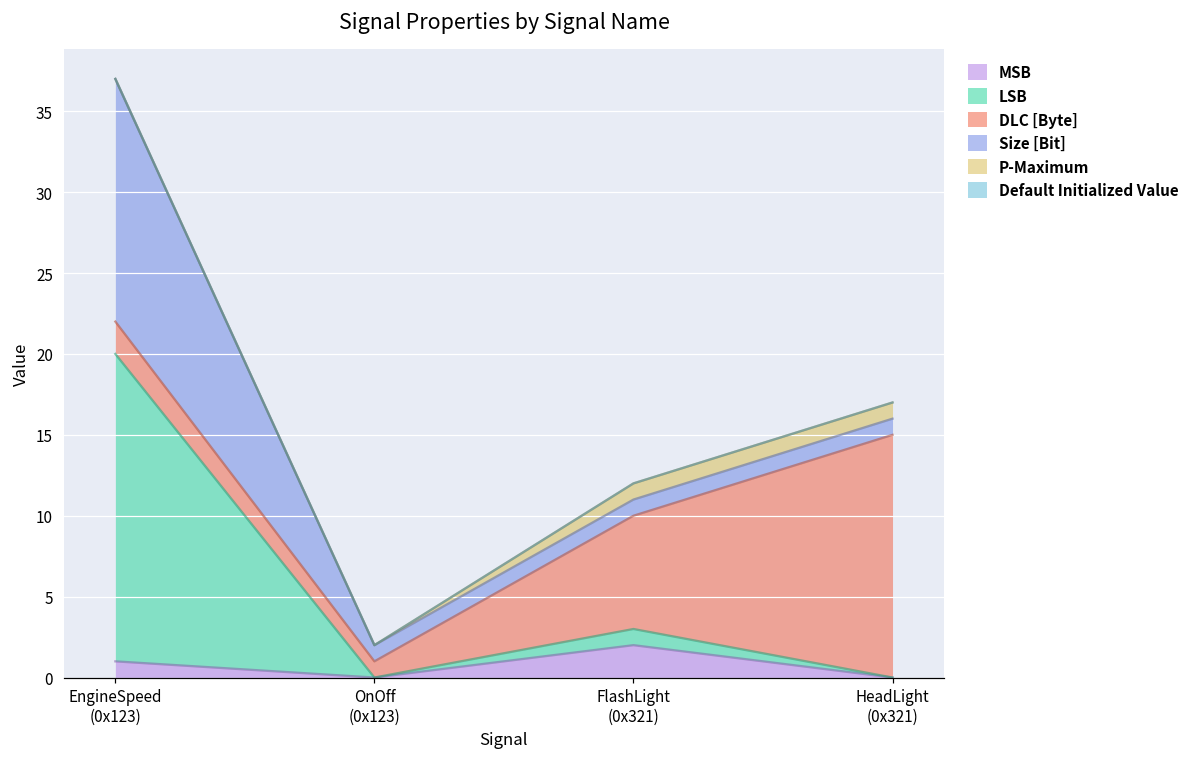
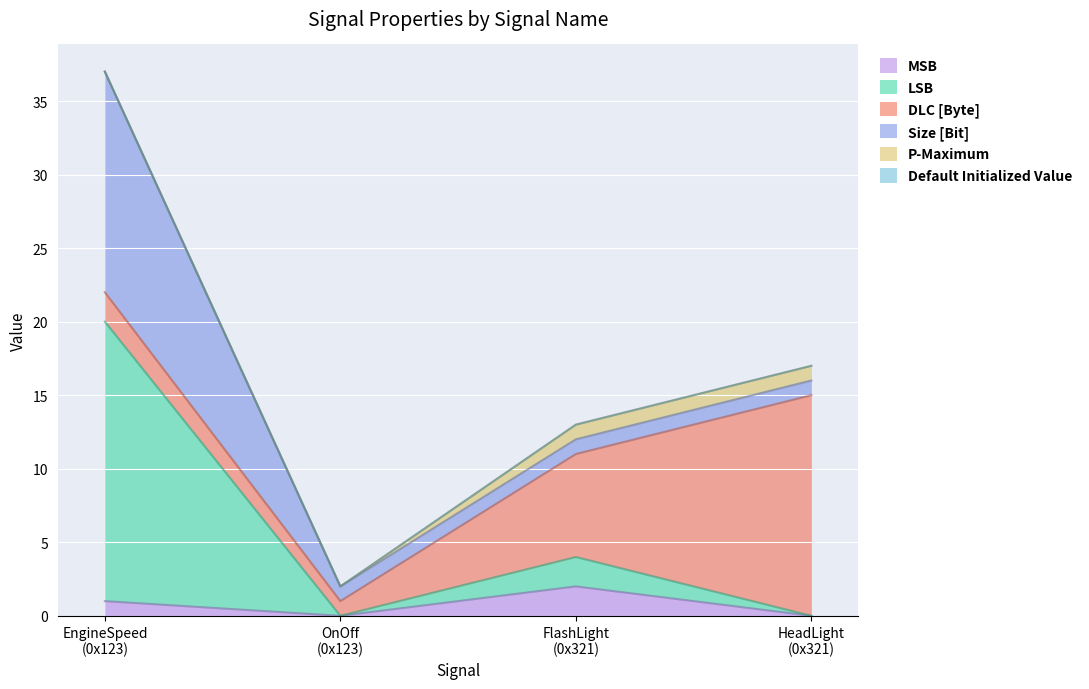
LSB, FlashLight (0x321): 1 -> 2
